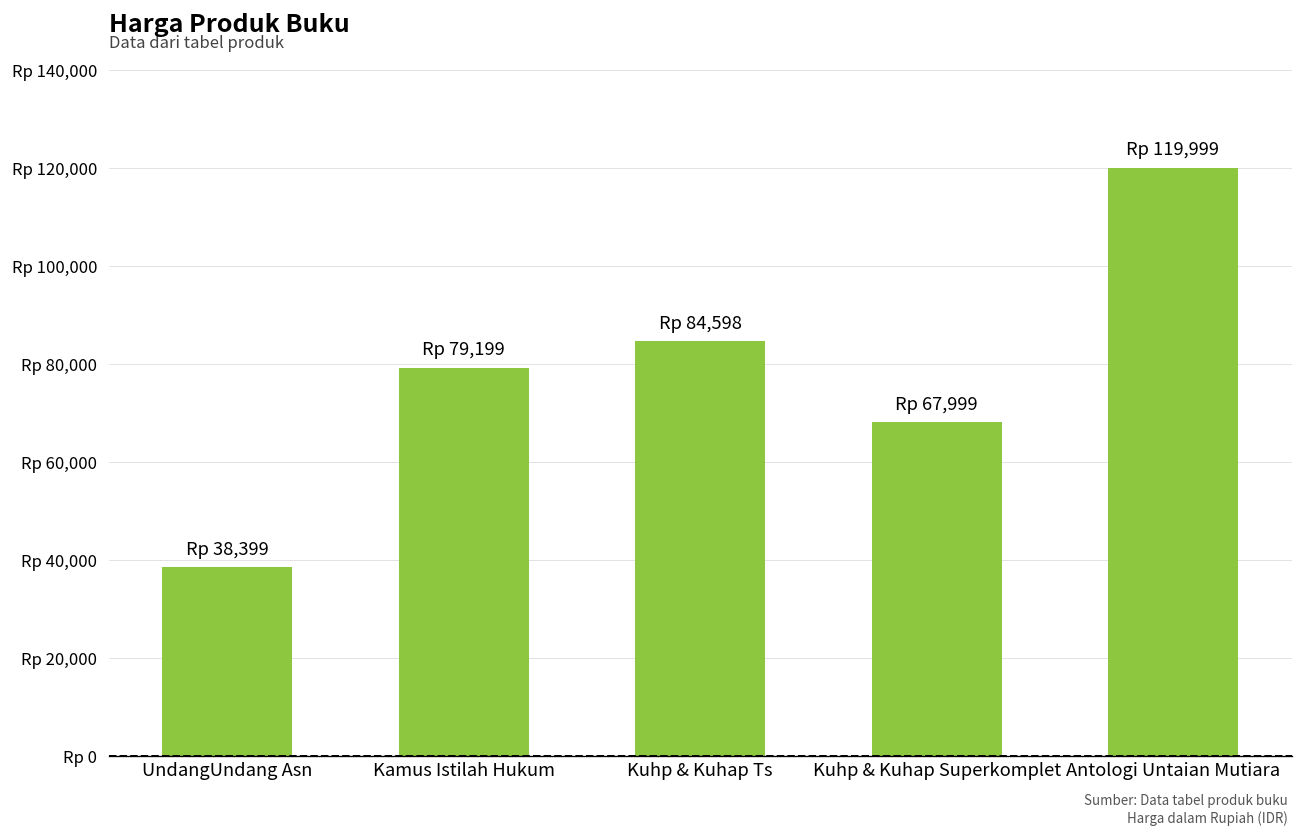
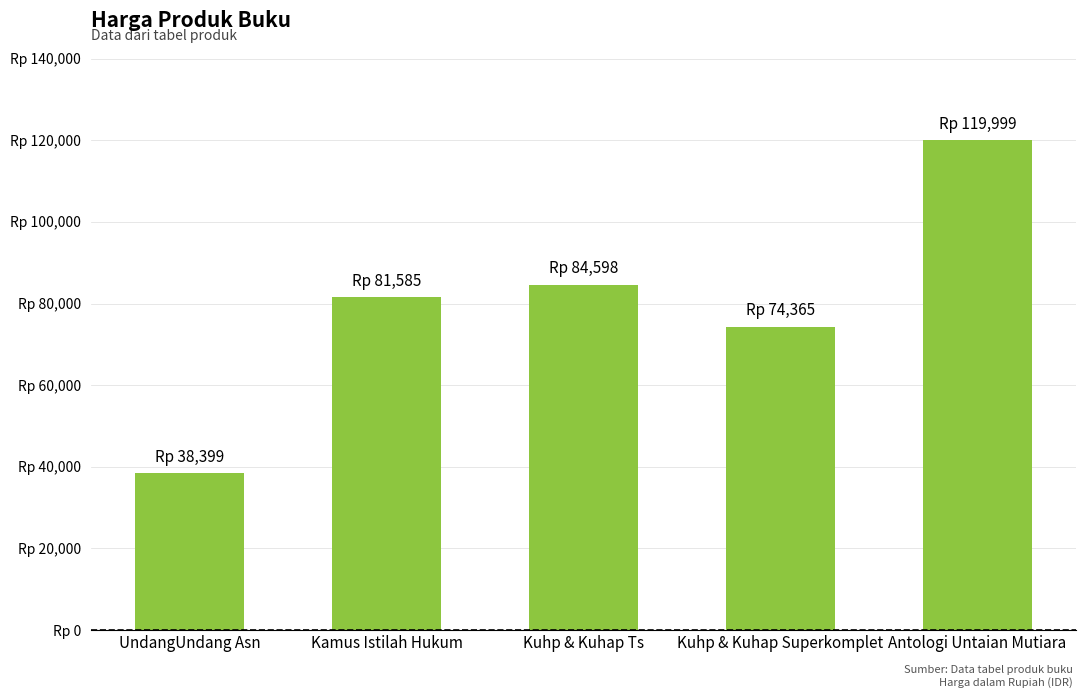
Kamus Istilah Hukum: 79,199 -> 81,585
Kuhp & Kuhap Superkomplet: 67,999 -> 74,365
